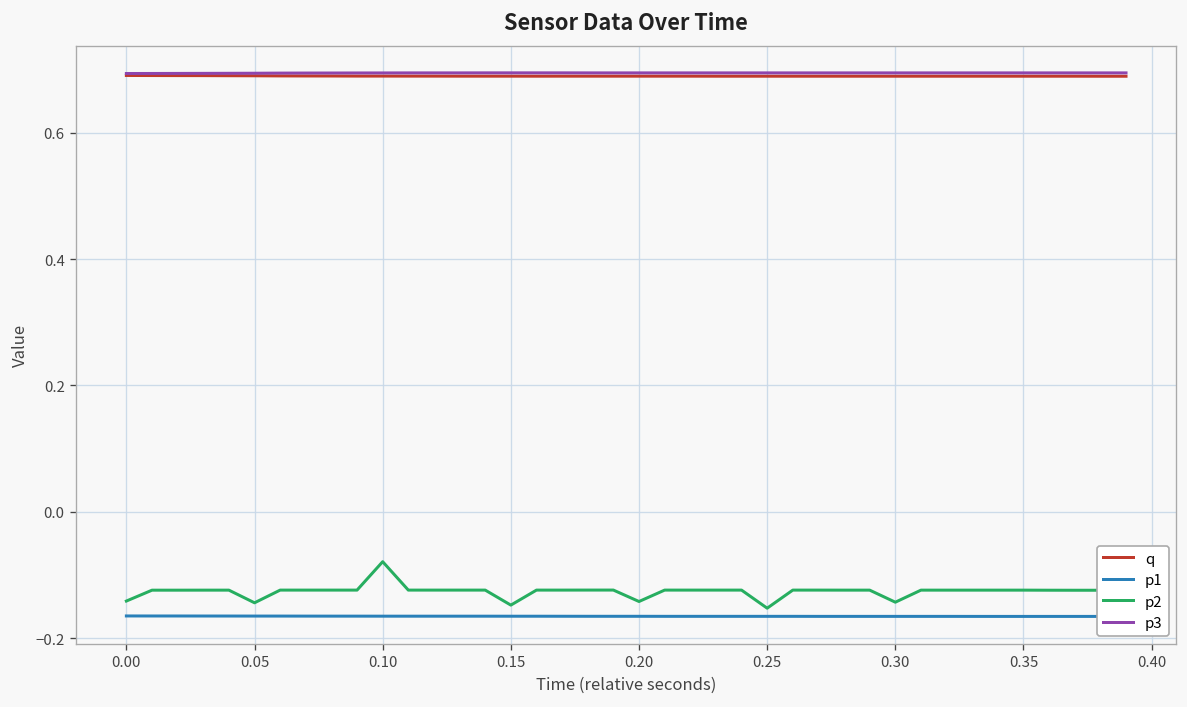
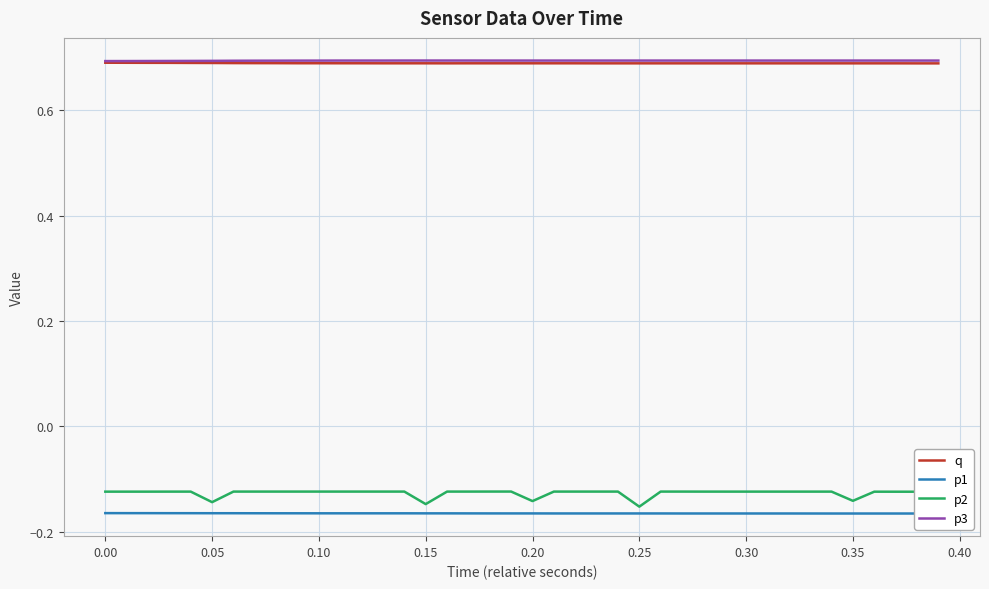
p2, 0.00: -0.14 -> -0.12
p2, 0.10: -0.08 -> -0.12
p2, 0.30: -0.14 -> -0.12
p2, 0.35: -0.12 -> -0.14
